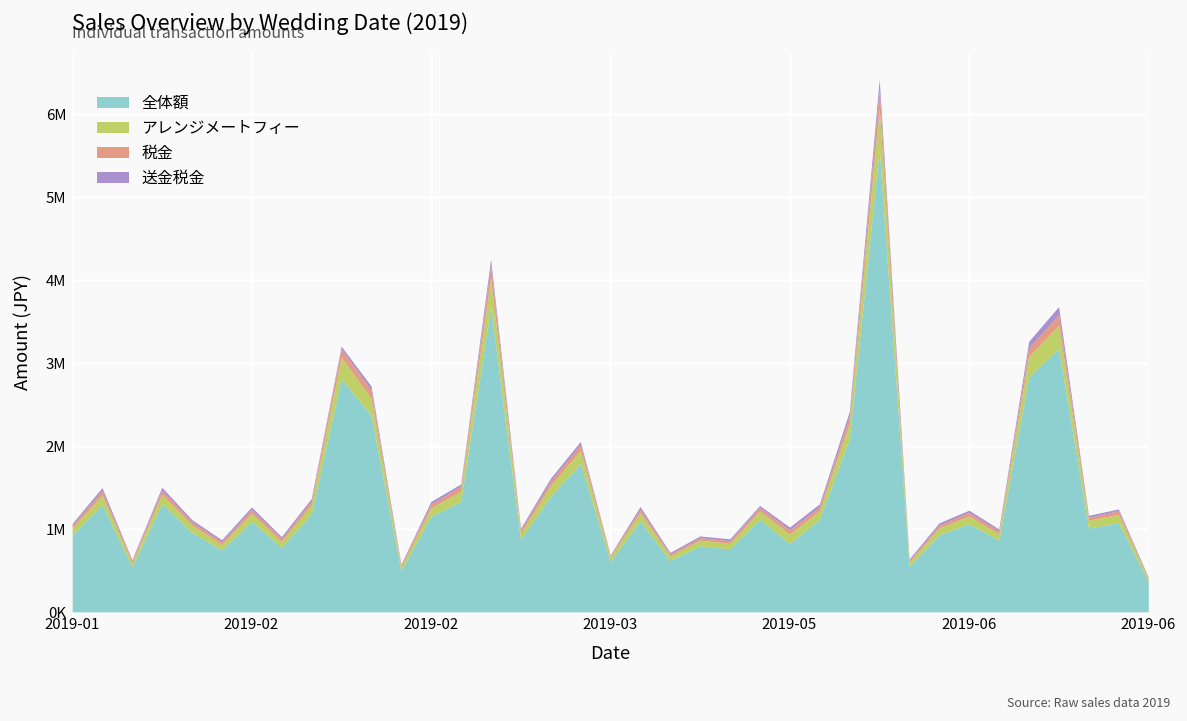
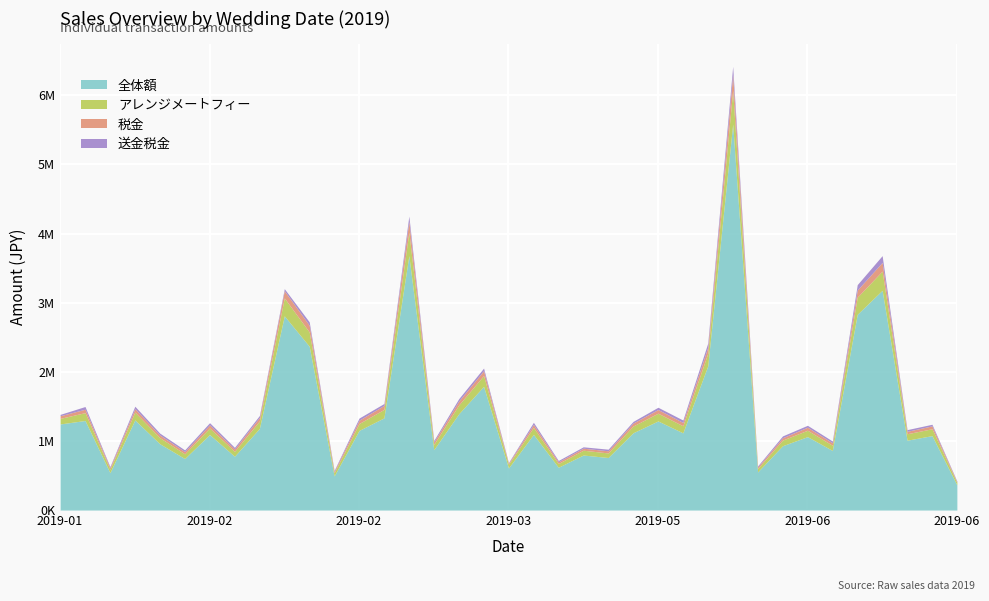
全体額, 2019-01: 900000 -> 1200000
全体額, 2019-05: 800000 -> 1300000
